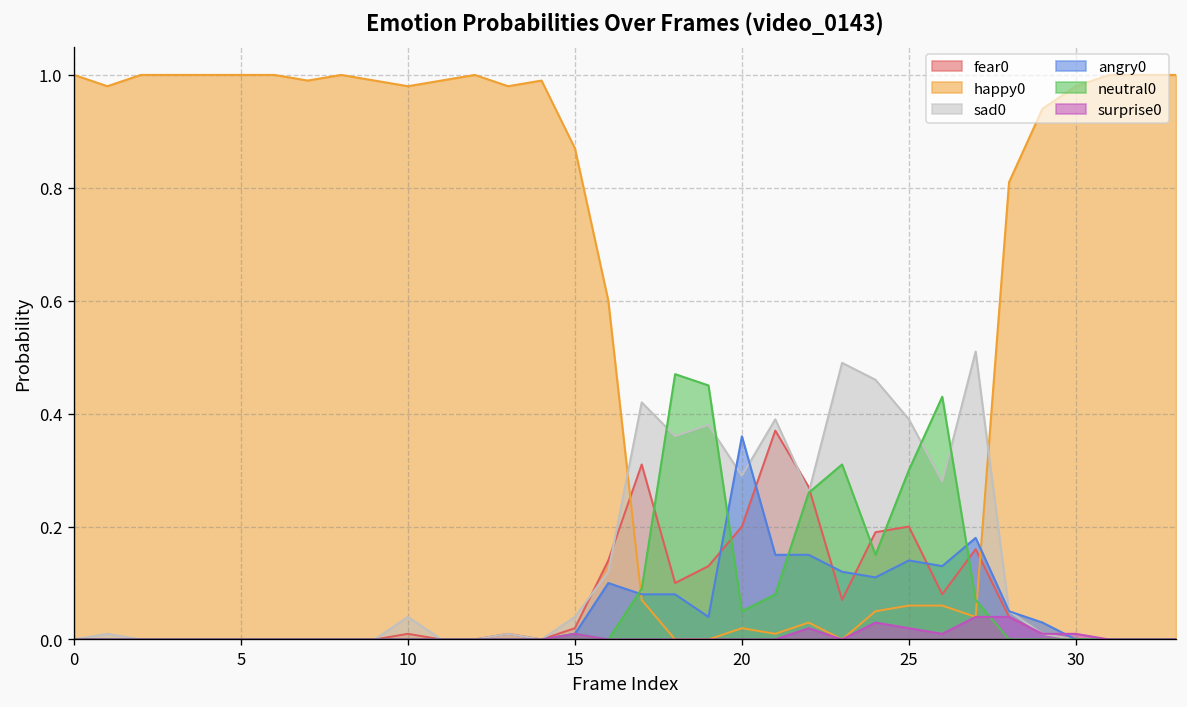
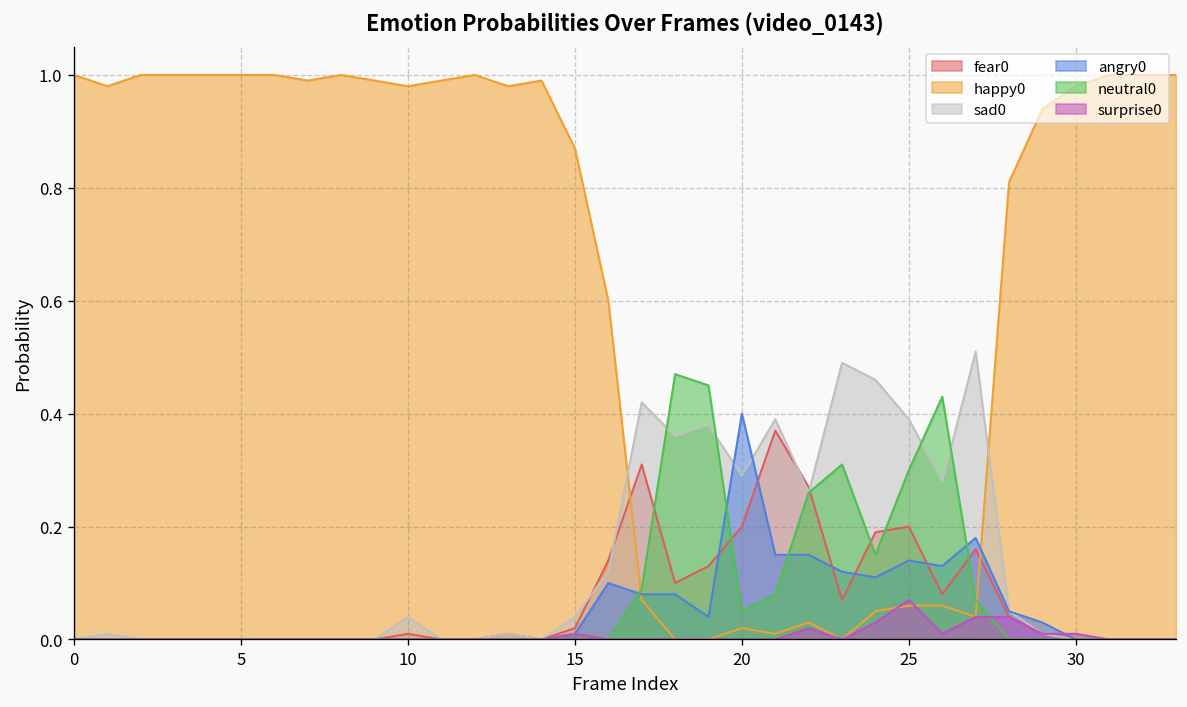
angry0, 20: 0.36 -> 0.40
surprise0, 25: 0.02 -> 0.07
